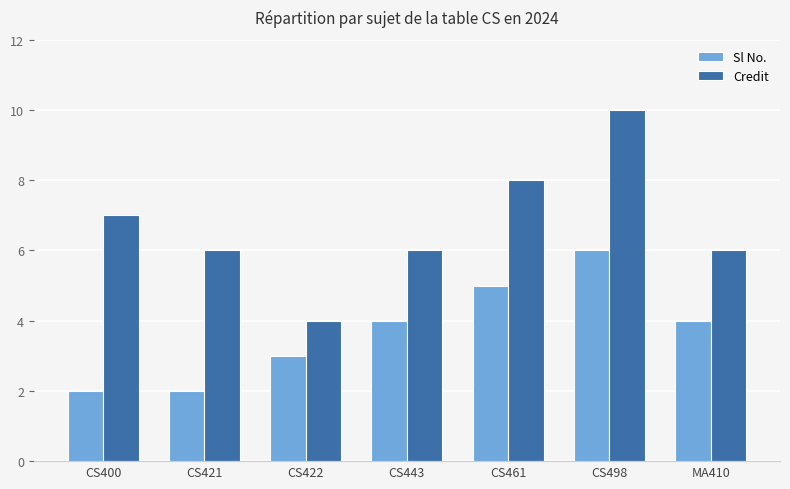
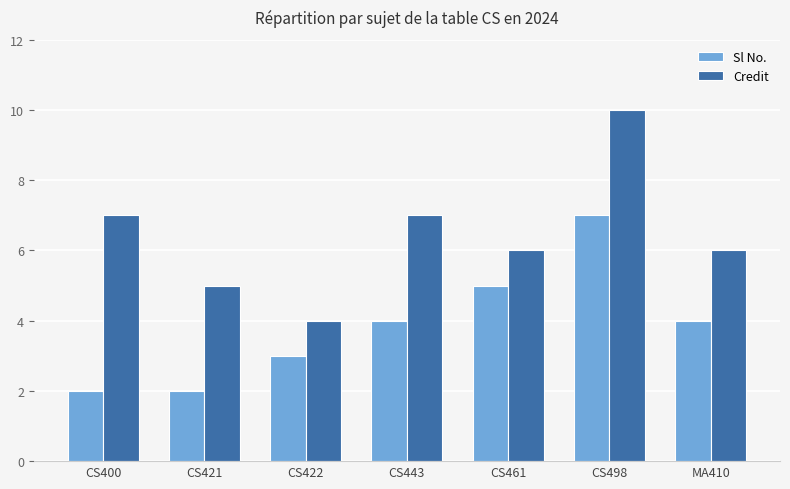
Credit, CS421: 6 -> 5
Credit, CS443: 6 -> 7
Credit, CS461: 8 -> 6
Sl No., CS498: 6 -> 7
